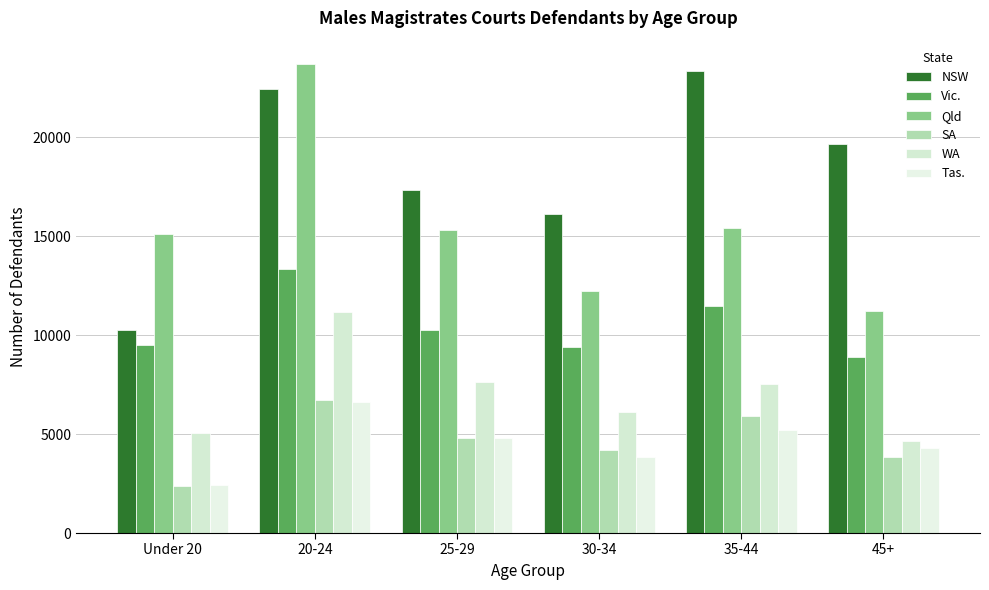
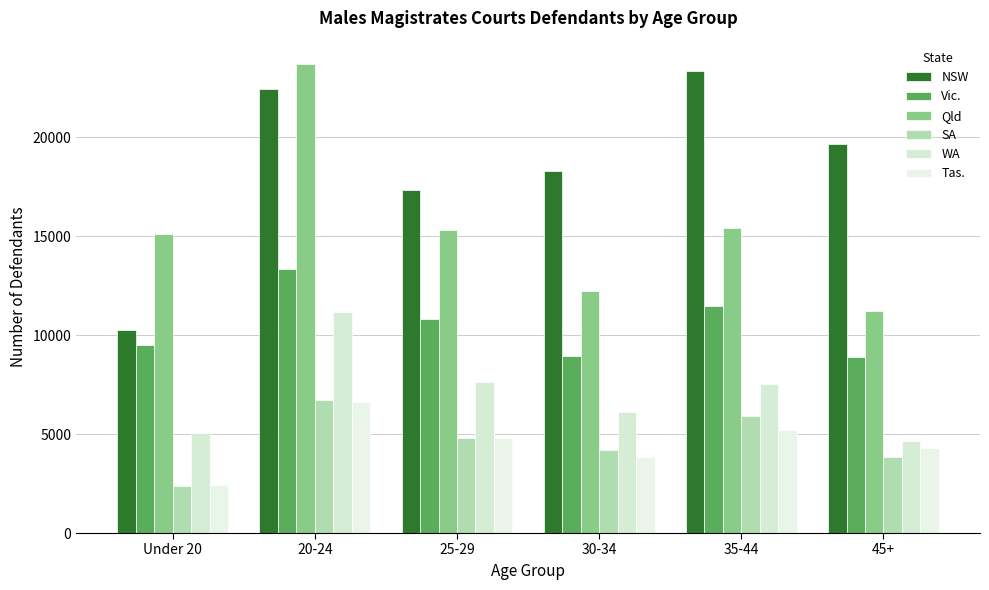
Vic., 25-29: 10300 -> 10800
NSW, 30-34: 16100 -> 18300
Vic., 30-34: 9400 -> 9000
